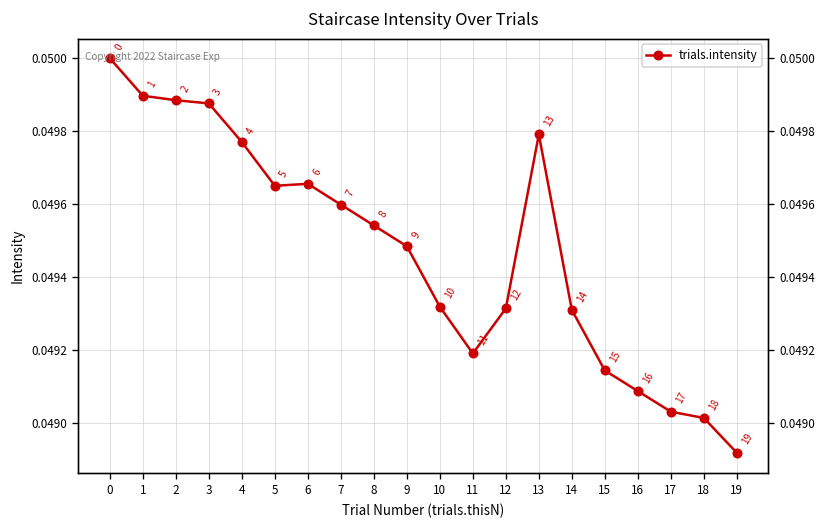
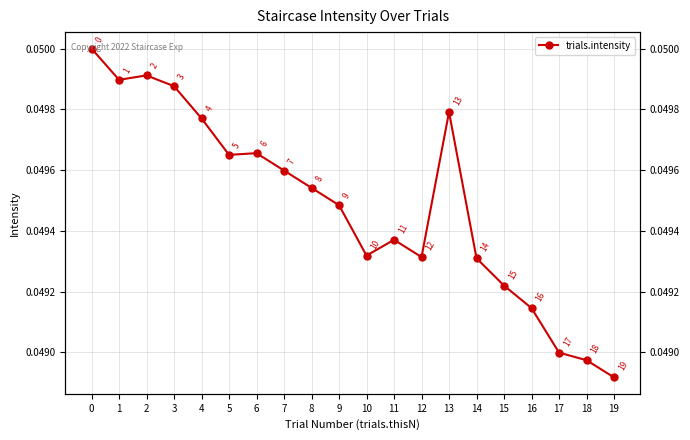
2: 0.04989 -> 0.04991
11: 0.04919 -> 0.04937
15: 0.04914 -> 0.04922
16: 0.04909 -> 0.04915
17: 0.04903 -> 0.04900
18: 0.04901 -> 0.04897
